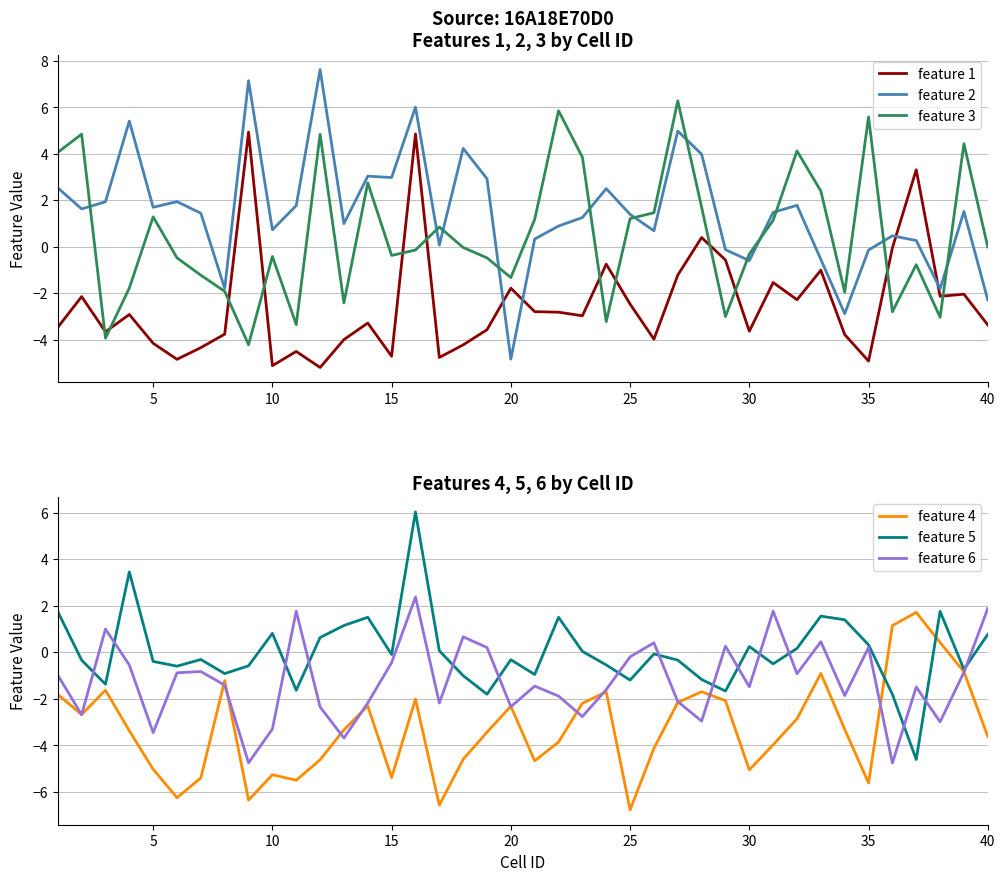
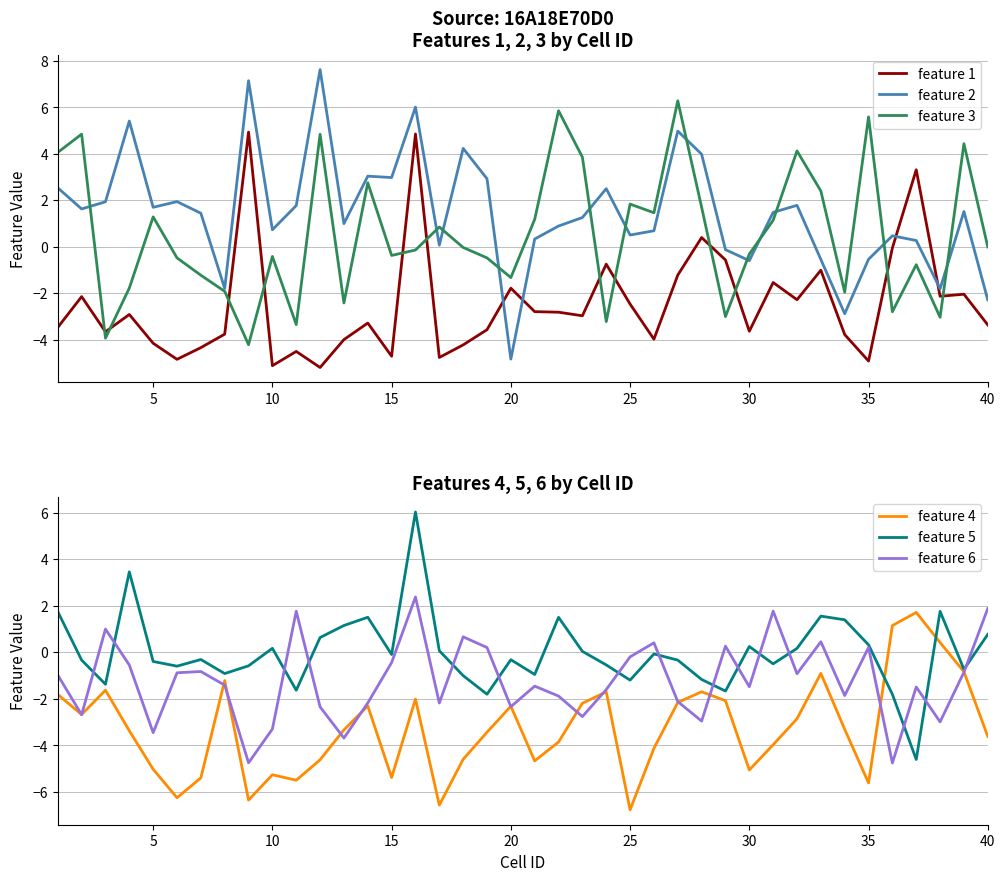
Source: 16A18E70D0 Features 1, 2, 3 by Cell ID, feature 2, 25: 1.4 -> 0.5
Source: 16A18E70D0 Features 1, 2, 3 by Cell ID, feature 3, 25: 1.2 -> 1.8
Source: 16A18E70D0 Features 1, 2, 3 by Cell ID, feature 2, 35: -0.1 -> -0.5
Features 4, 5, 6 by Cell ID, feature 5, 10: 0.8 -> 0.2
